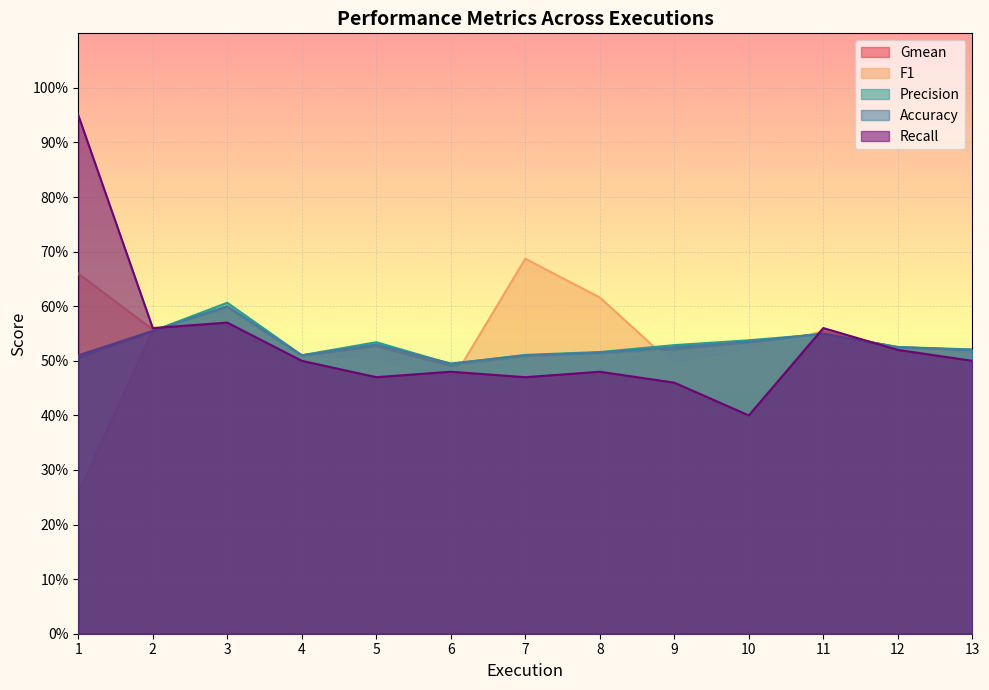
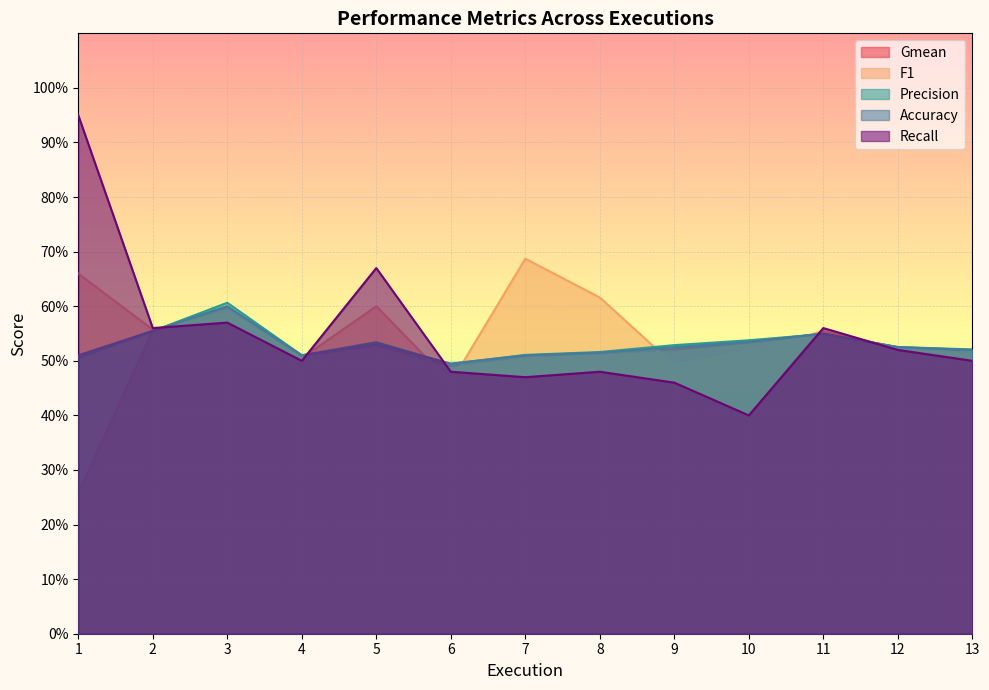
F1, 5: 50% -> 60%
Recall, 5: 47% -> 67%
